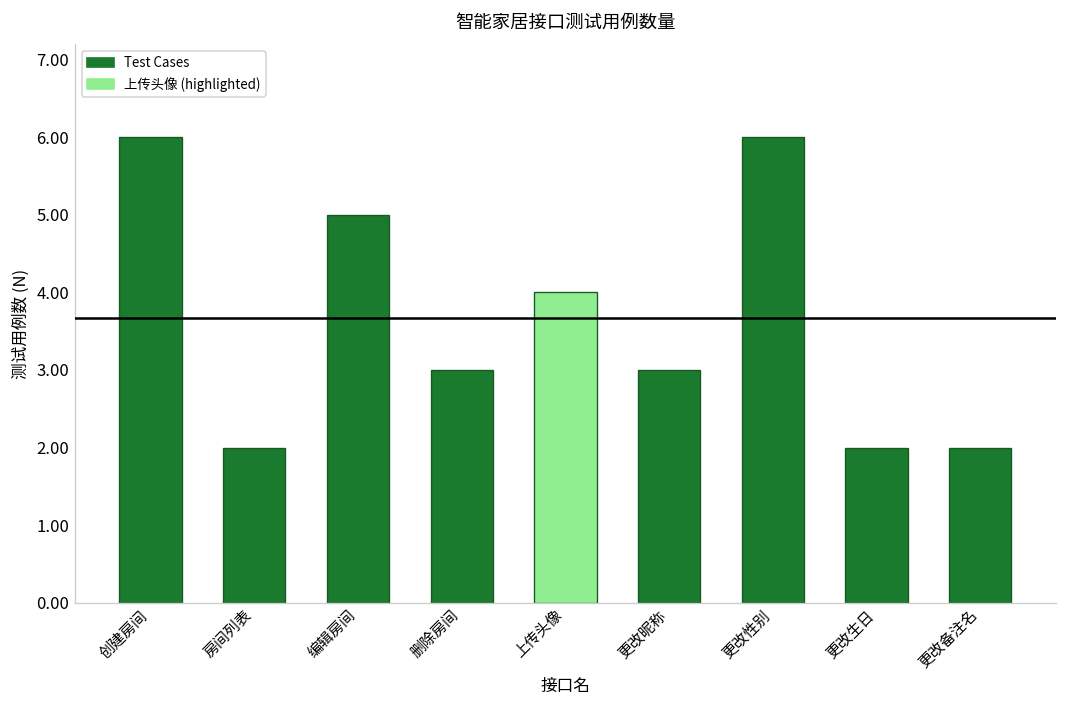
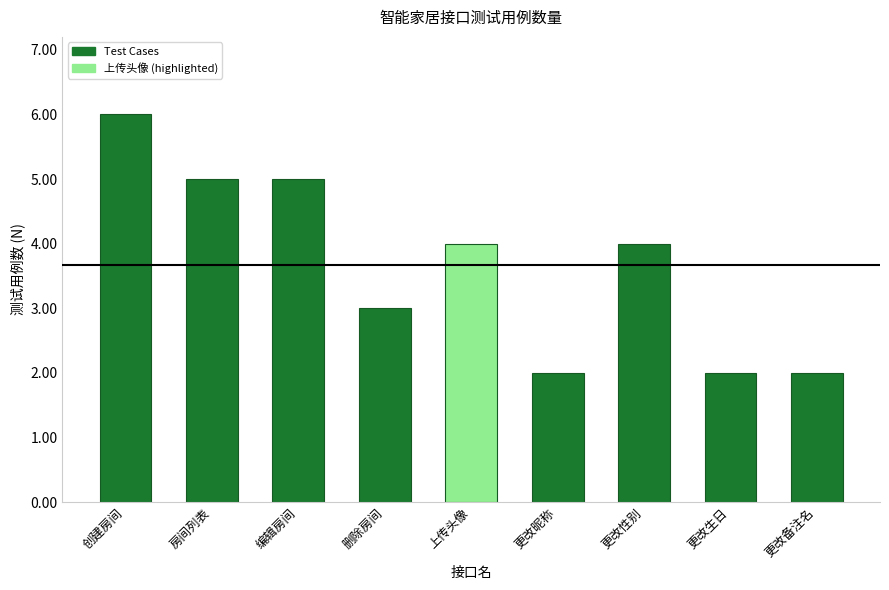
房间列表: 2 -> 5
更改昵称: 3 -> 2
更改性别: 6 -> 4
